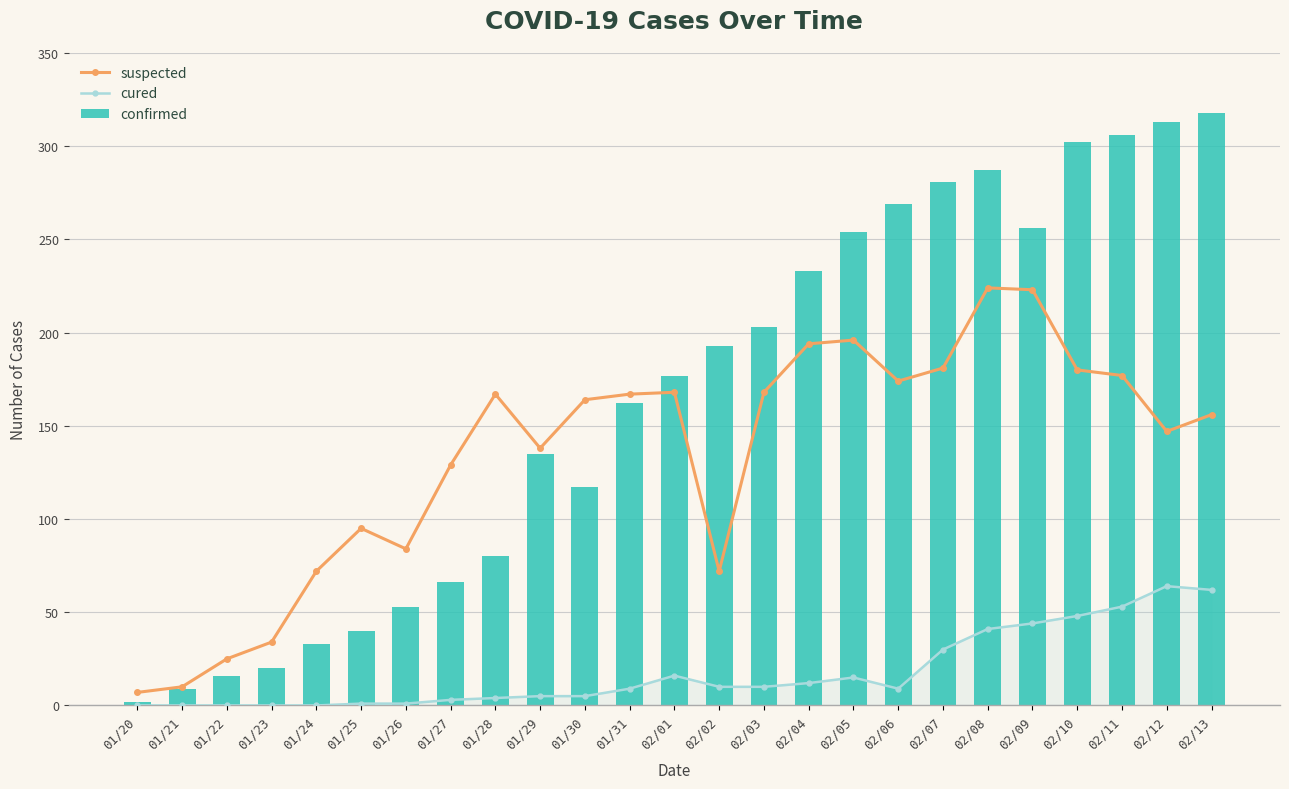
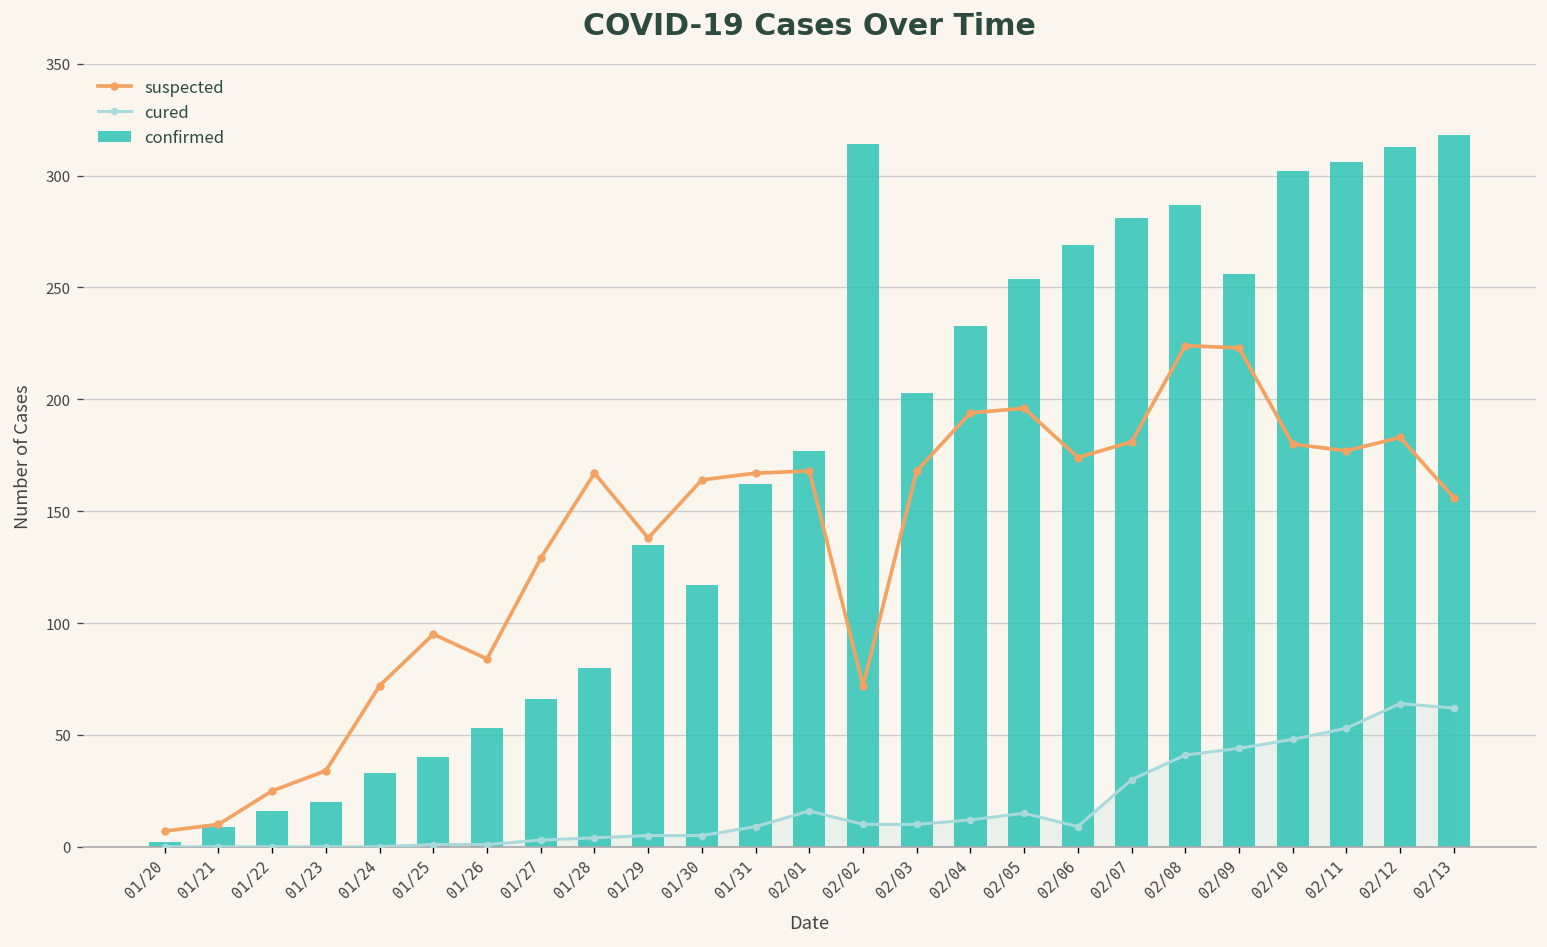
confirmed, 02/02: 193 -> 314
suspected, 02/12: 147 -> 183
